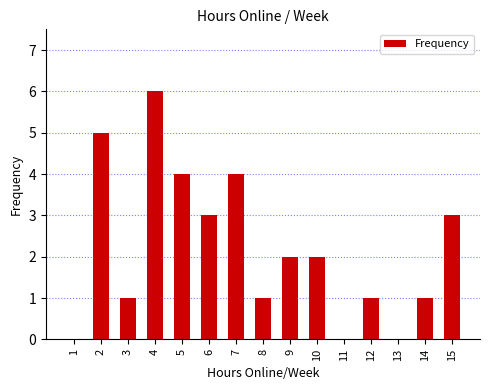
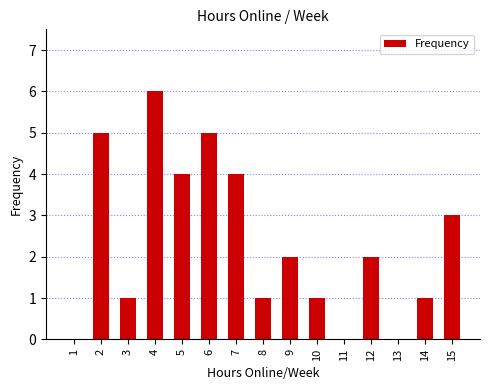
6: 3 -> 5
10: 2 -> 1
12: 1 -> 2
